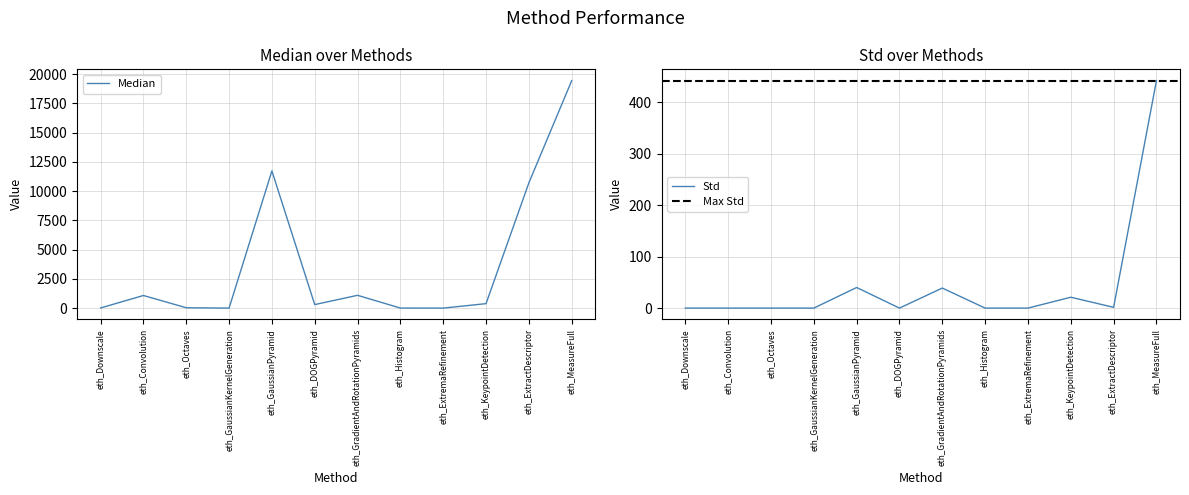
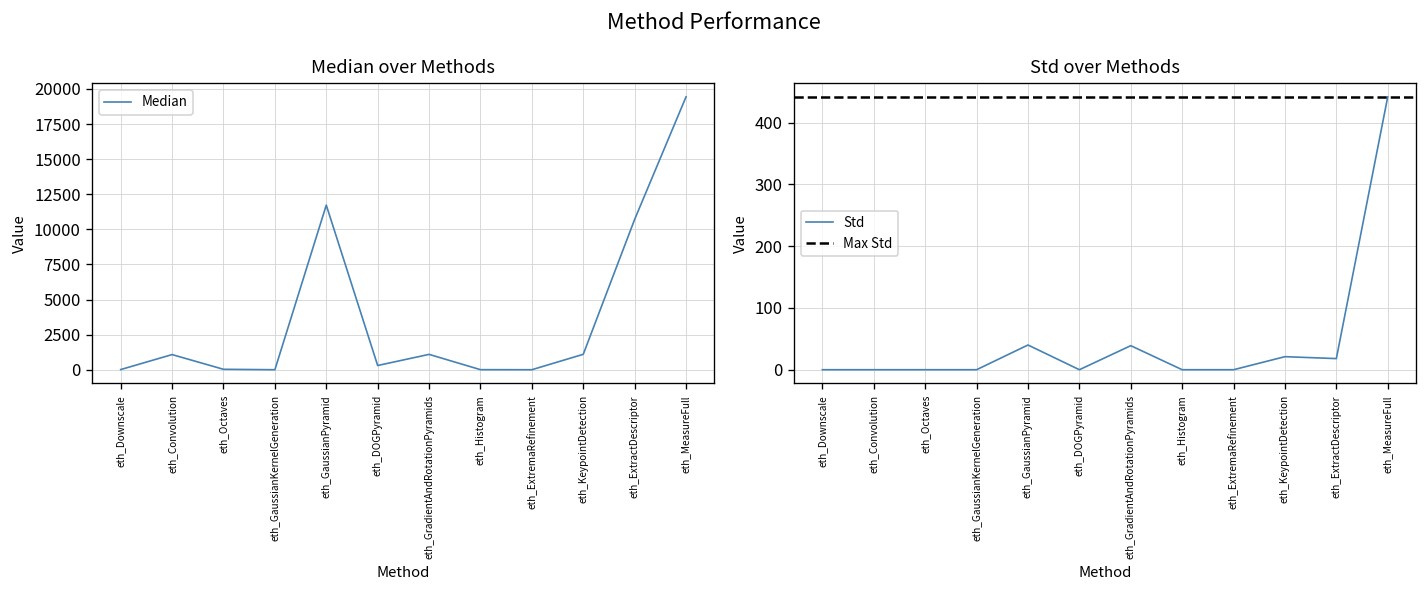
Median over Methods, eth_KeypointDetection: 400 -> 1100
Std over Methods, eth_ExtractDescriptor: 0 -> 20
